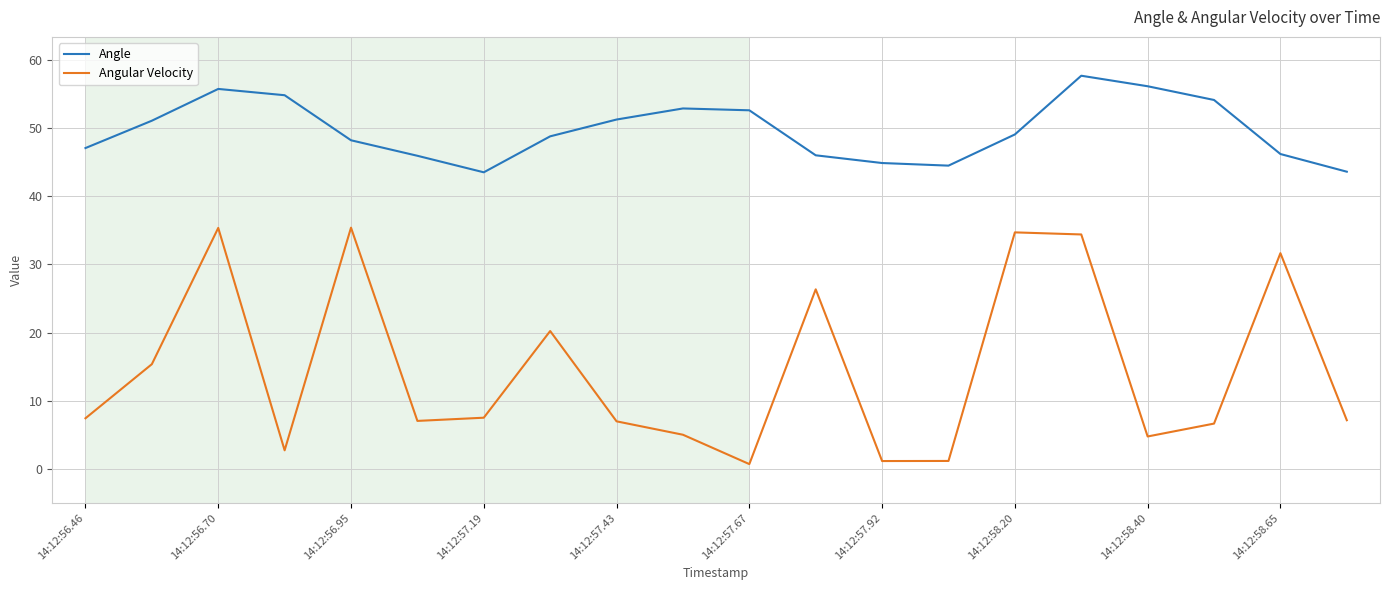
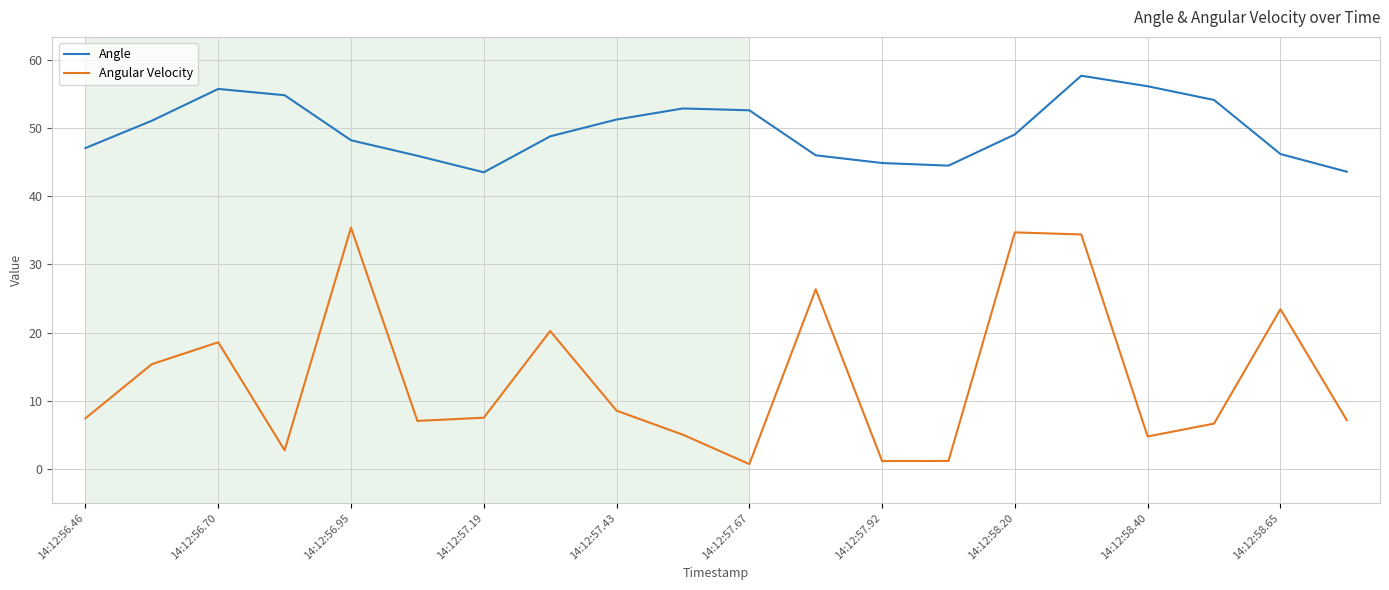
Angular Velocity, 14:12:56.70: 35 -> 19
Angular Velocity, 14:12:57.43: 7 -> 9
Angular Velocity, 14:12:58.65: 32 -> 23
